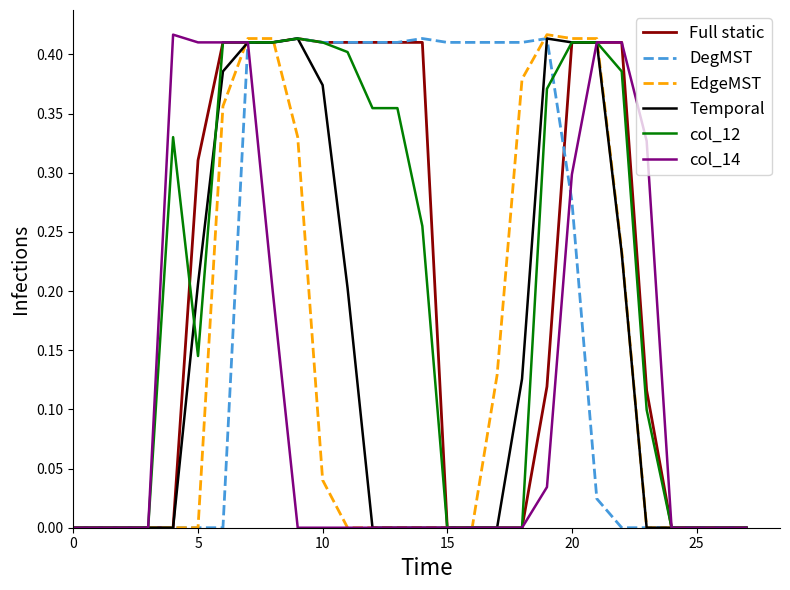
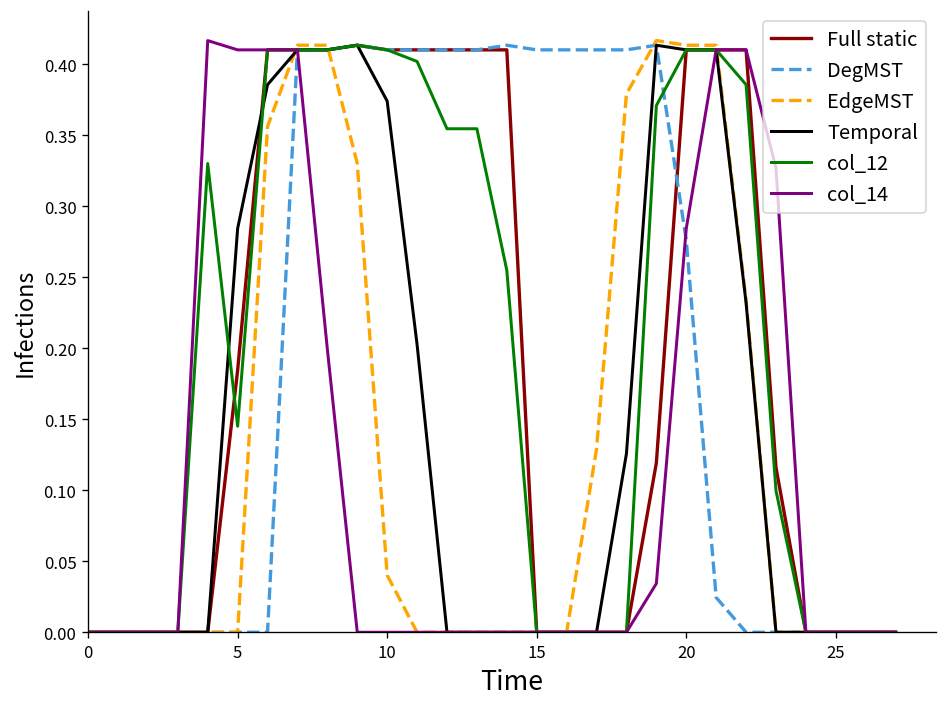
Full static, 5: 0.310 -> 0.184
Temporal, 5: 0.206 -> 0.284
col_14, 20: 0.299 -> 0.284
